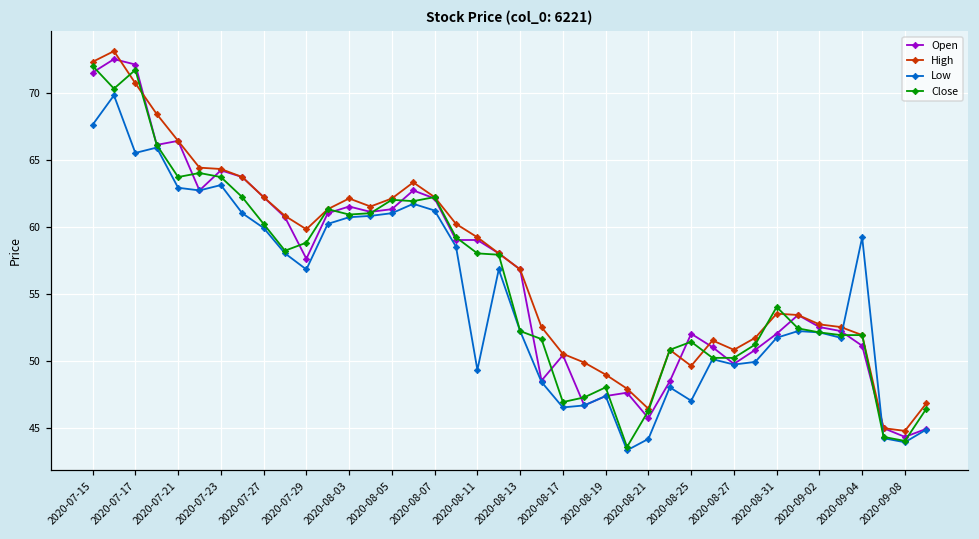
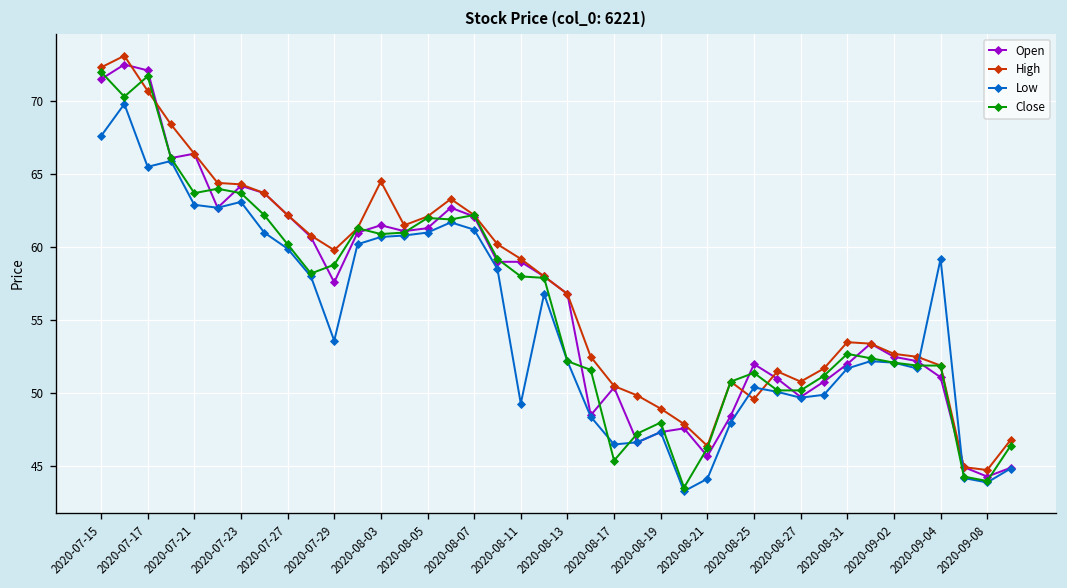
Low, 2020-07-29: 56.8 -> 53.6
High, 2020-08-03: 62.1 -> 64.5
Close, 2020-08-17: 46.9 -> 45.4
Low, 2020-08-25: 47.0 -> 50.4
Close, 2020-08-31: 54.0 -> 52.7
